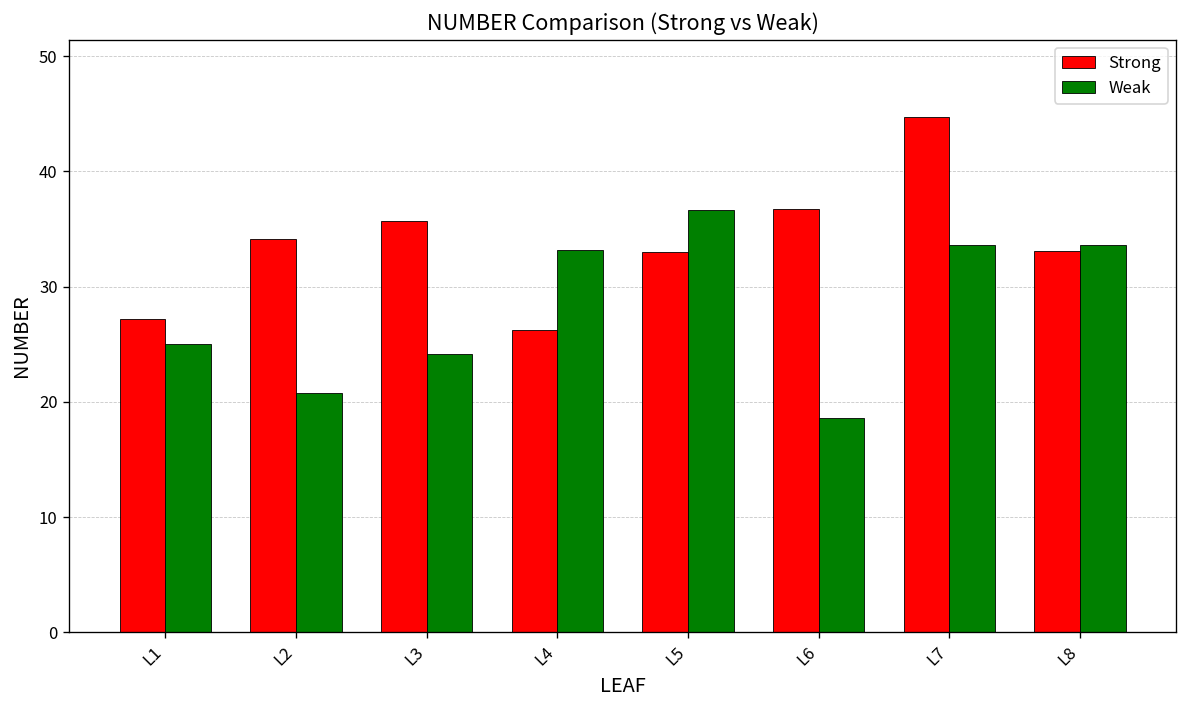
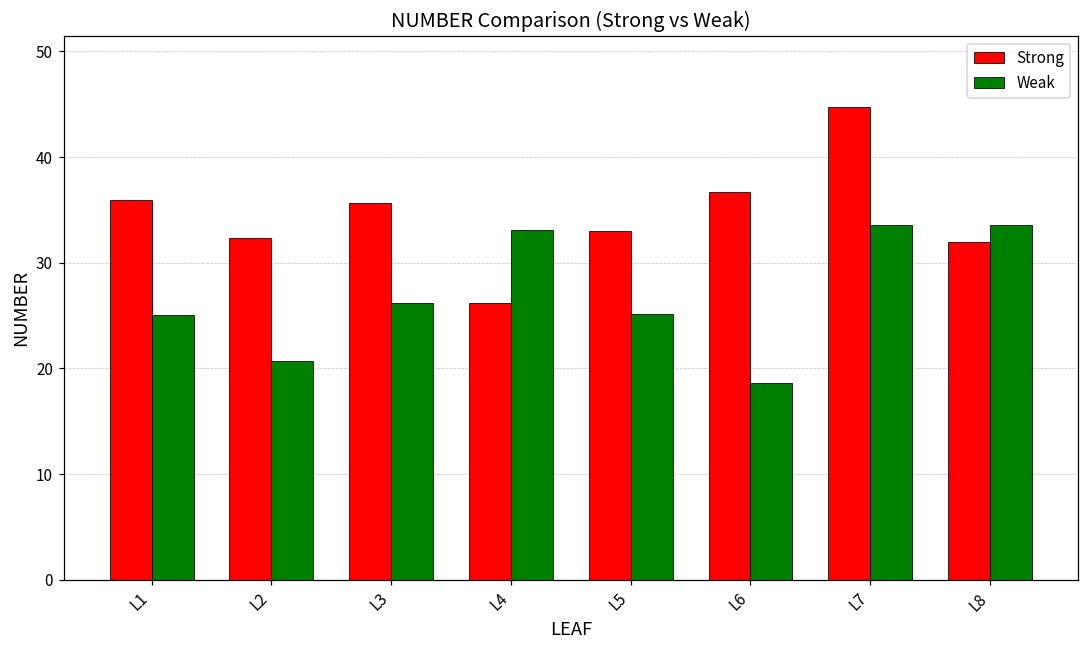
Strong, L1: 27 -> 36
Strong, L2: 34 -> 32
Weak, L3: 24 -> 26
Weak, L5: 37 -> 25
Strong, L8: 33 -> 32
